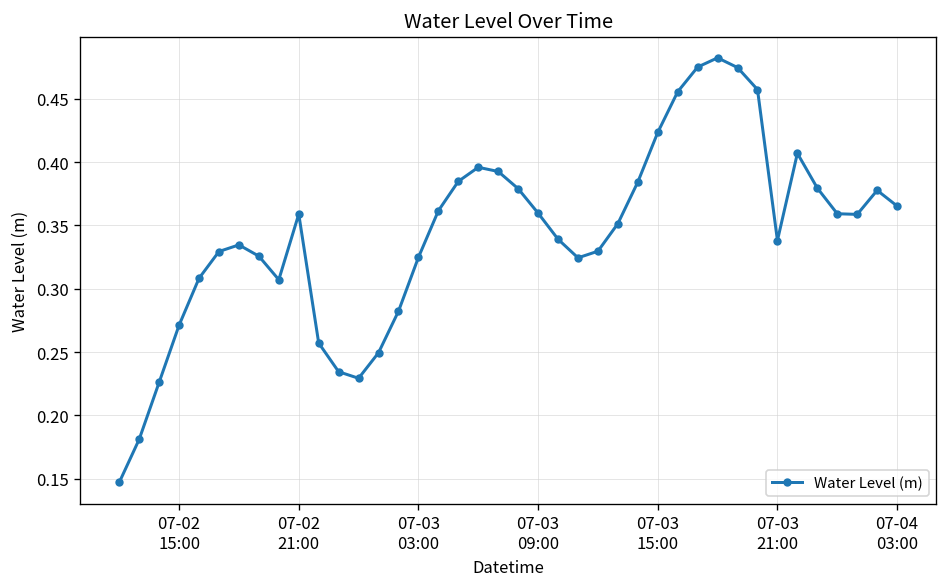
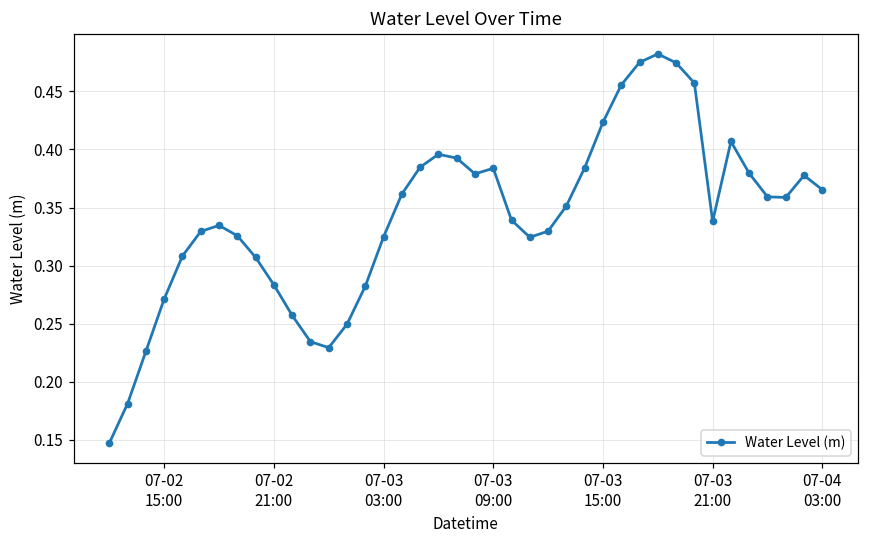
07-02 21:00: 0.359 -> 0.283
07-03 09:00: 0.360 -> 0.384
